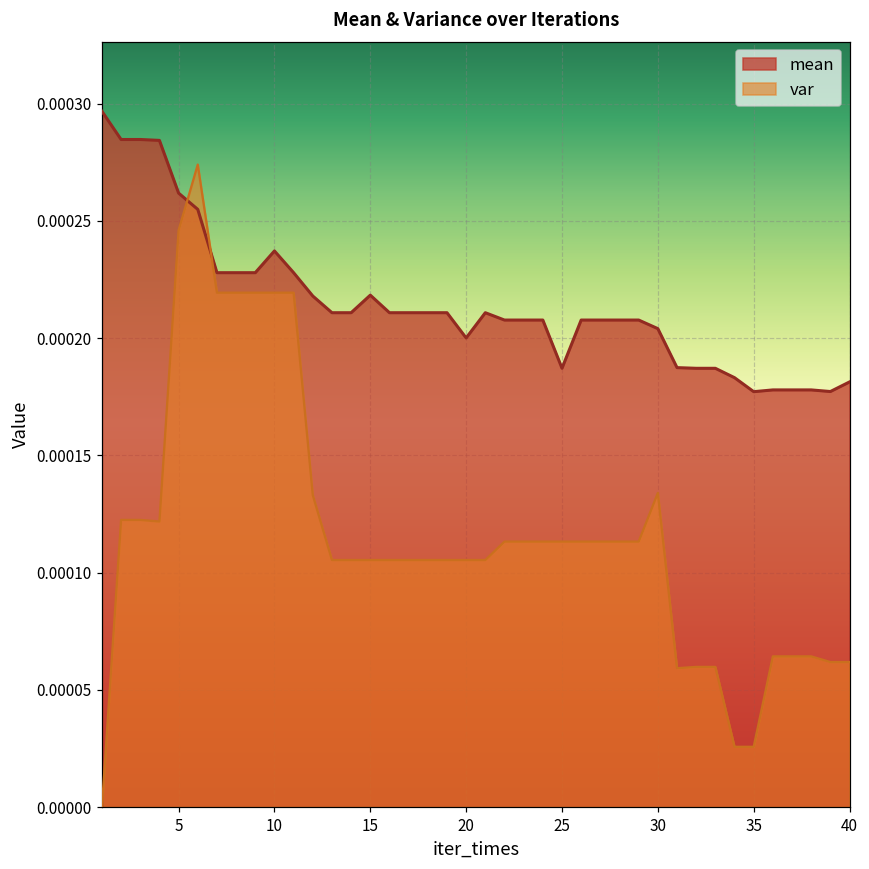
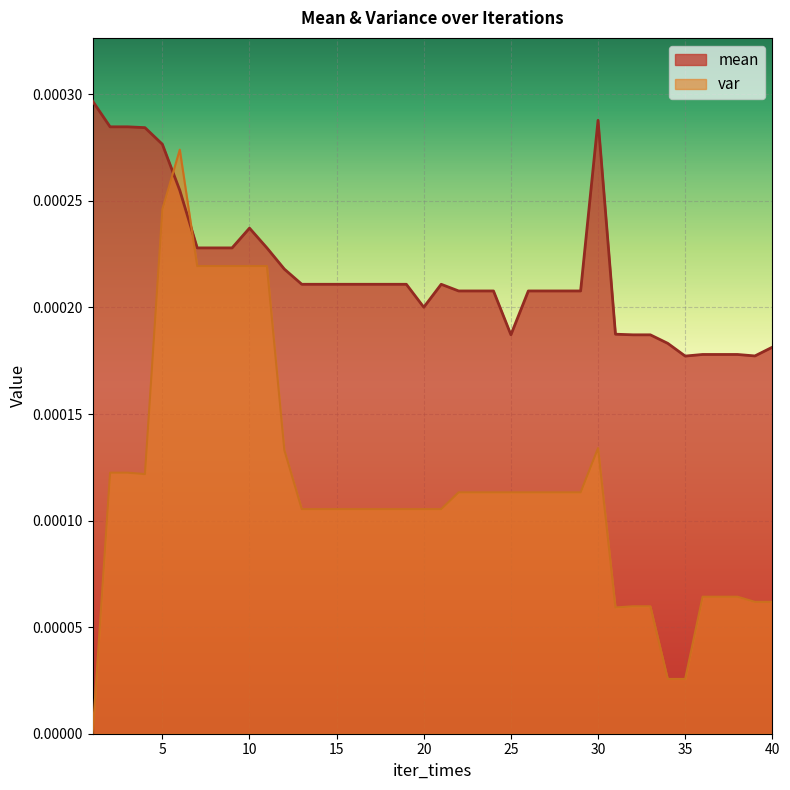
mean, 5: 0.000262 -> 0.000277
mean, 15: 0.000218 -> 0.000211
mean, 30: 0.000204 -> 0.000288
